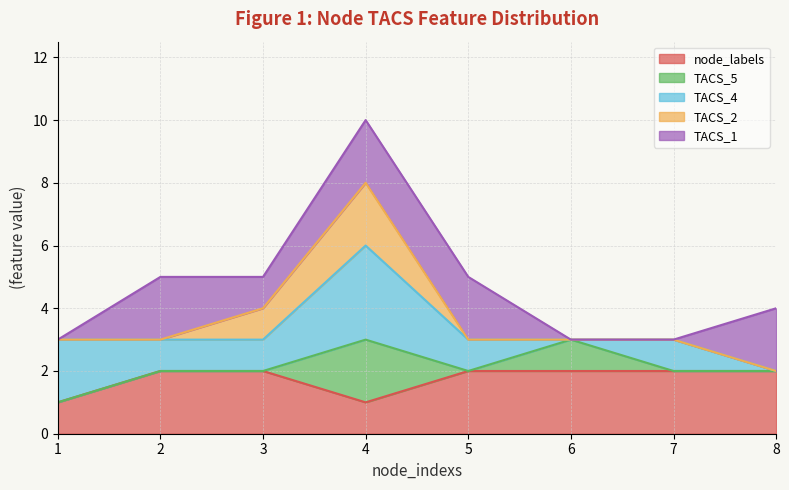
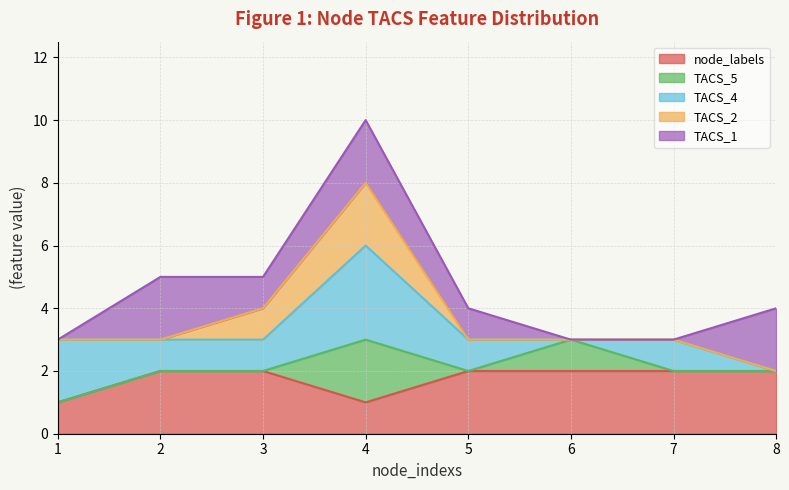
TACS_1, 5: 2 -> 1
